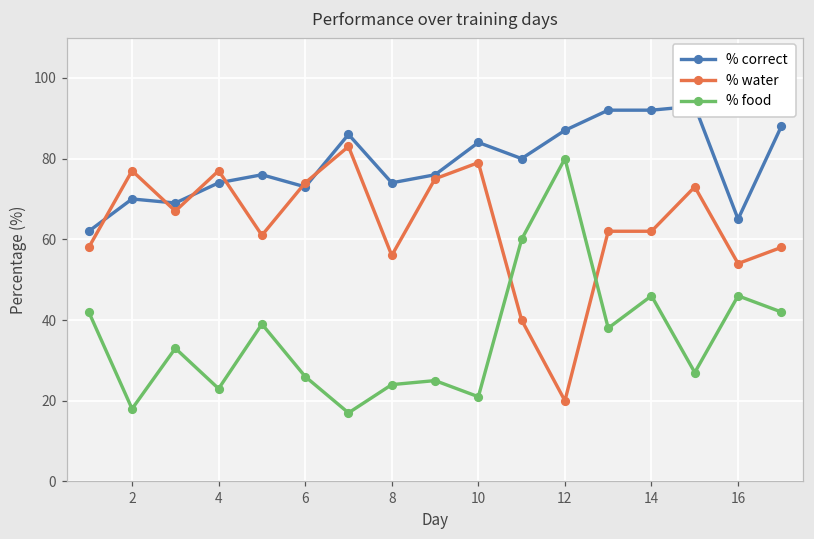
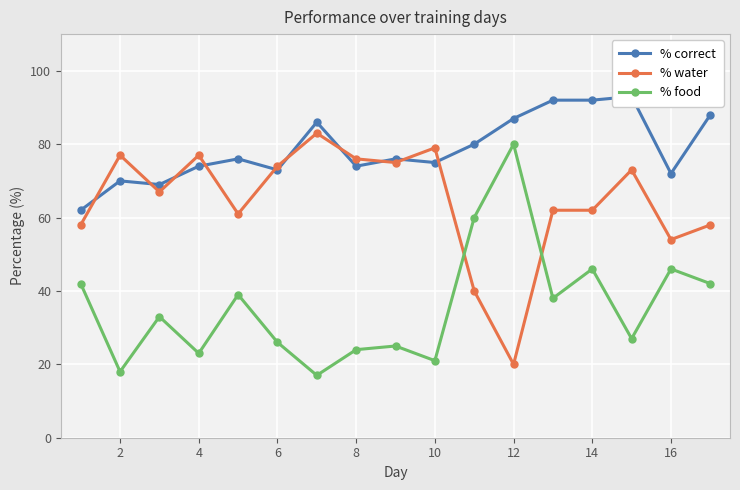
% water, 8: 56 -> 76
% correct, 10: 84 -> 75
% correct, 16: 65 -> 72
